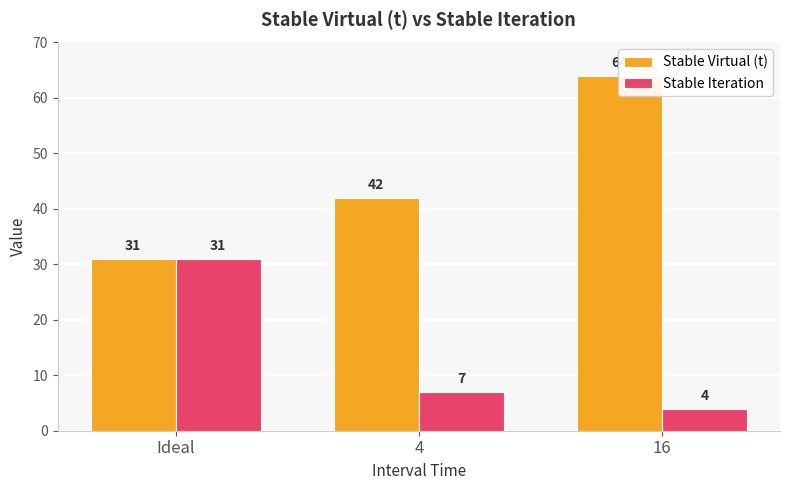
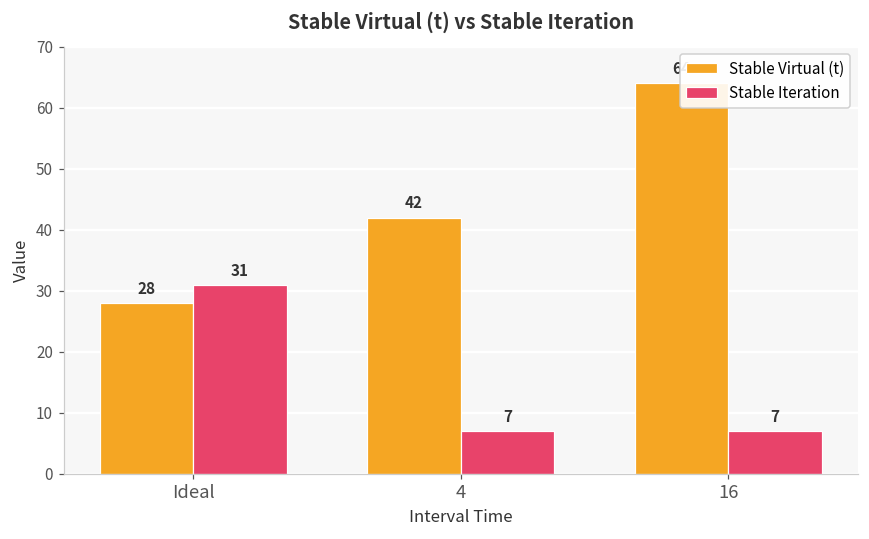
Stable Virtual (t), Ideal: 31 -> 28
Stable Iteration, 16: 4 -> 7
